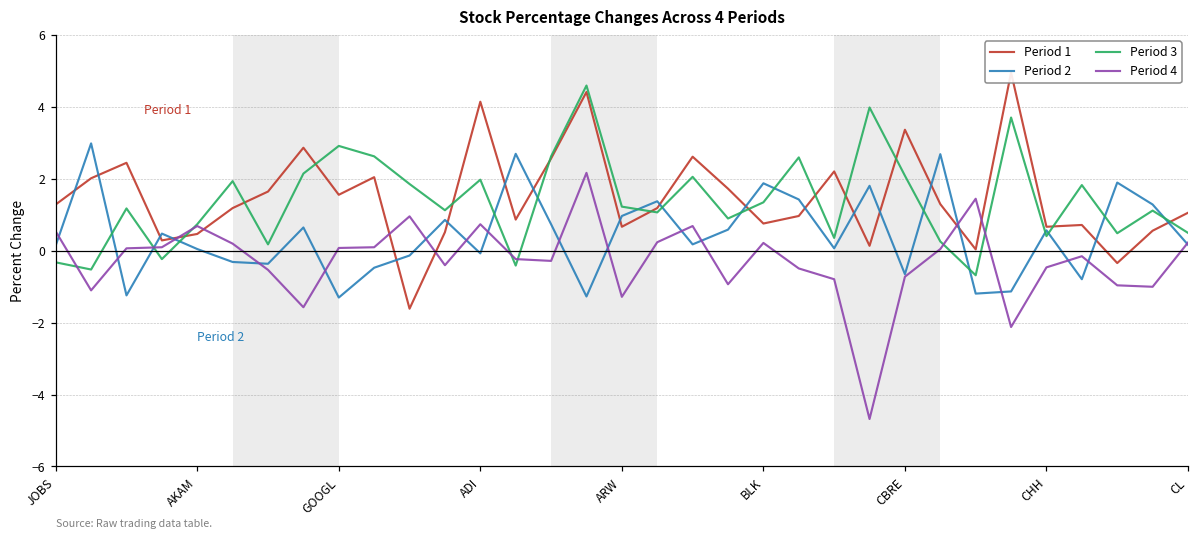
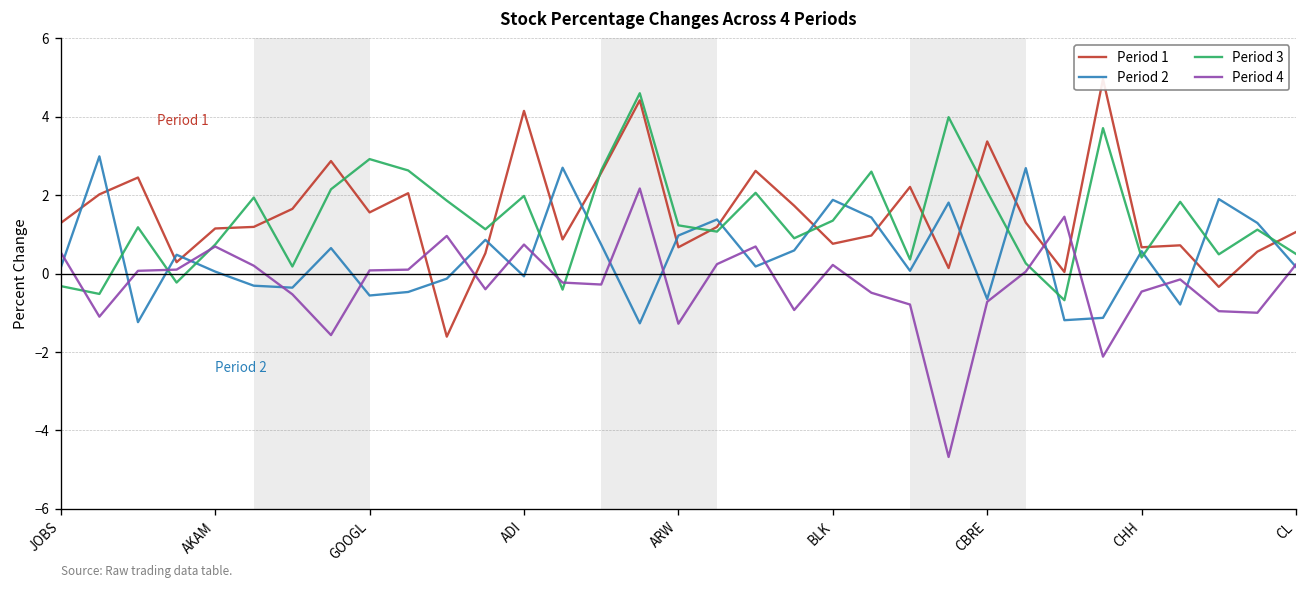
Period 1, AKAM: 0.5 -> 1.2
Period 2, GOOGL: -1.3 -> -0.6
